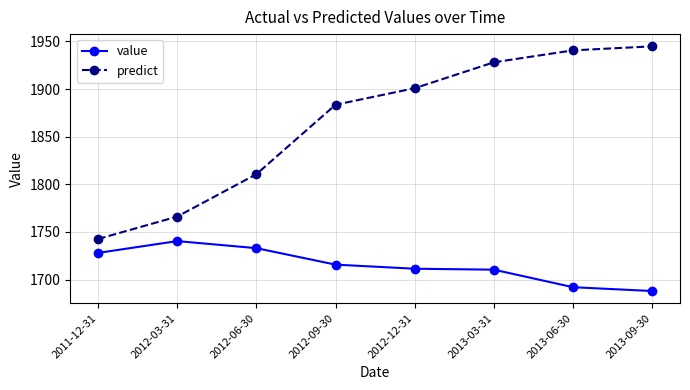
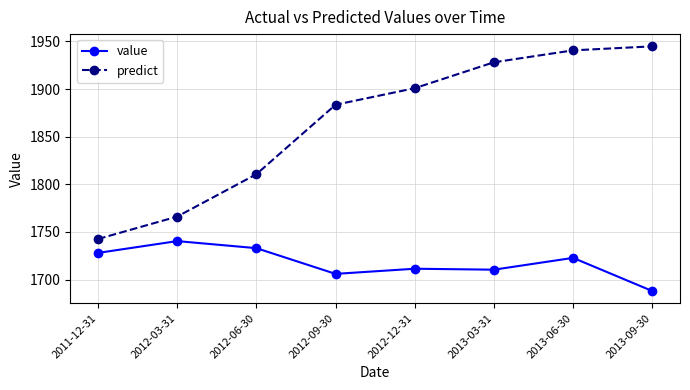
value, 2012-09-30: 1720 -> 1710
value, 2013-06-30: 1690 -> 1720
